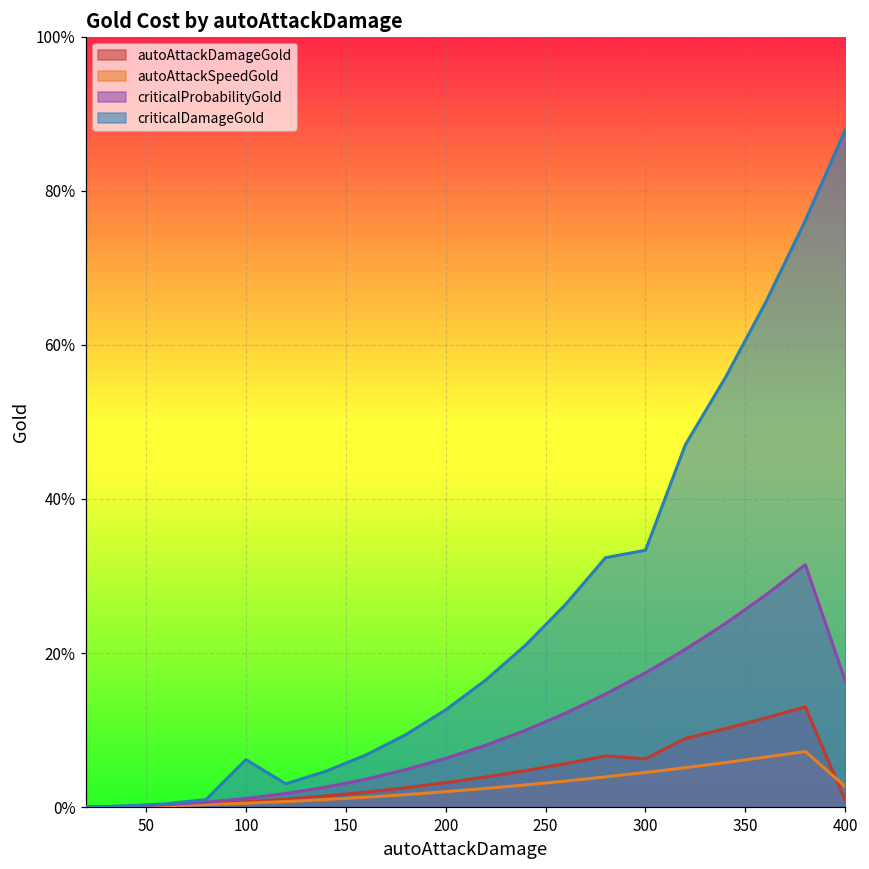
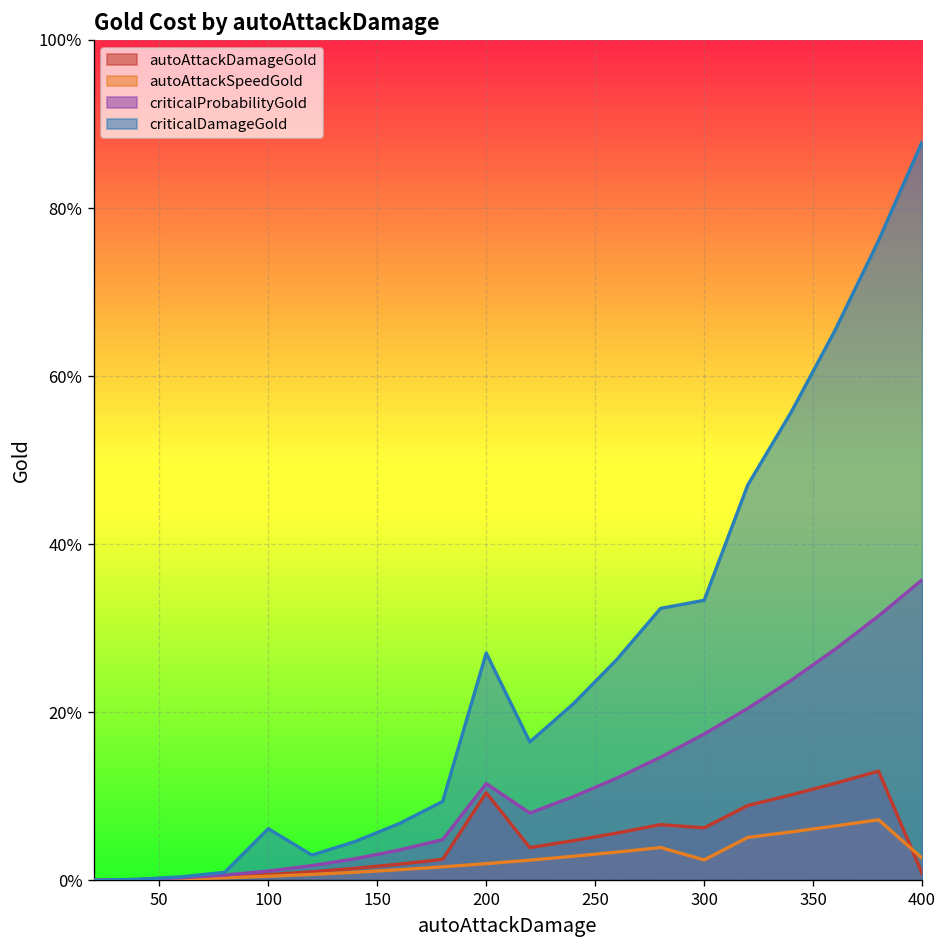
autoAttackDamageGold, 200: 3% -> 10%
criticalProbabilityGold, 200: 6% -> 12%
criticalDamageGold, 200: 13% -> 27%
autoAttackSpeedGold, 300: 5% -> 2%
criticalProbabilityGold, 400: 16% -> 36%
